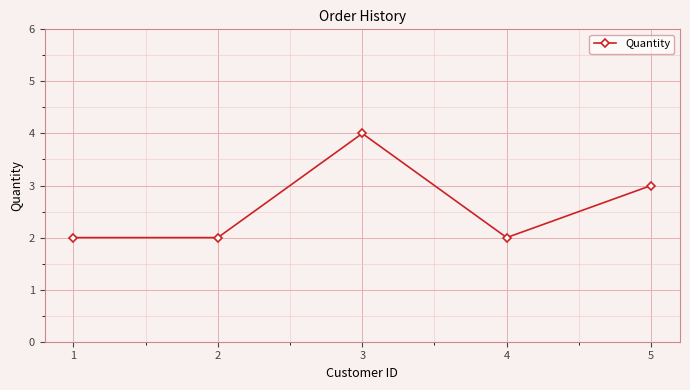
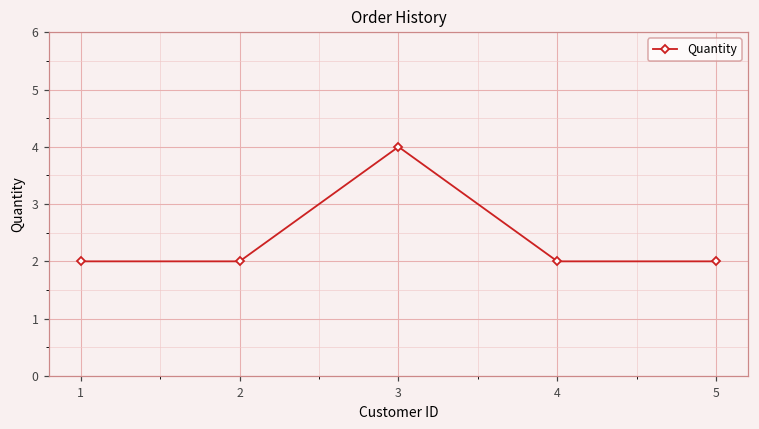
5: 3 -> 2
